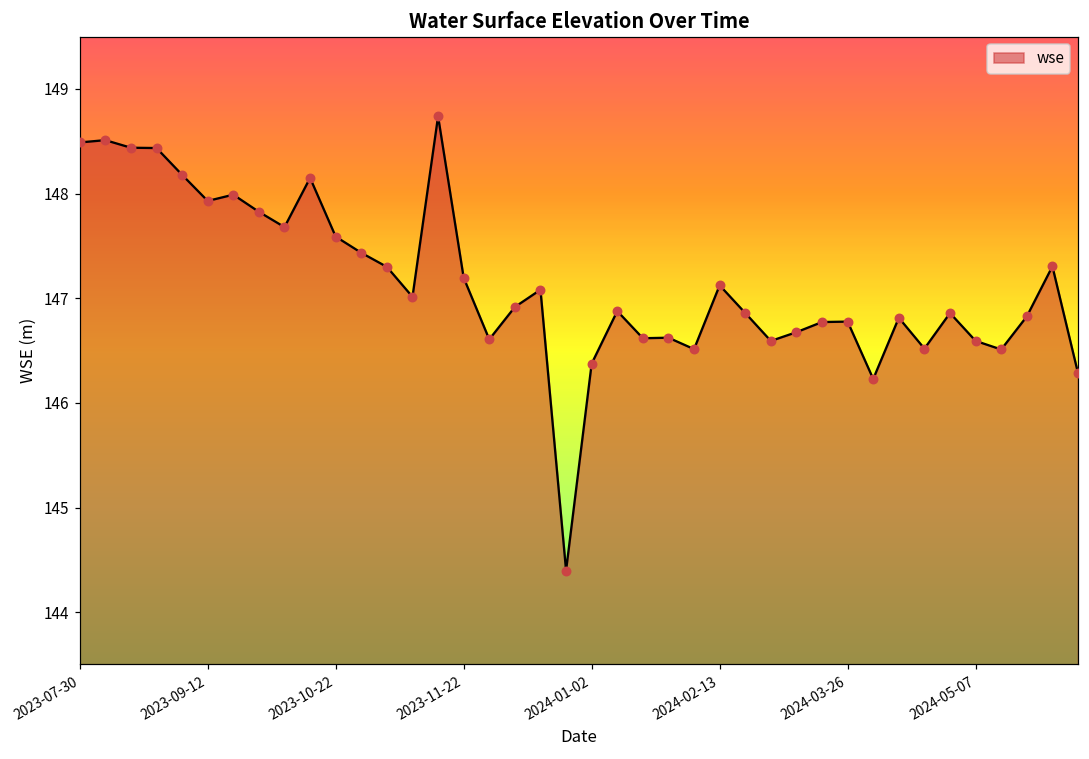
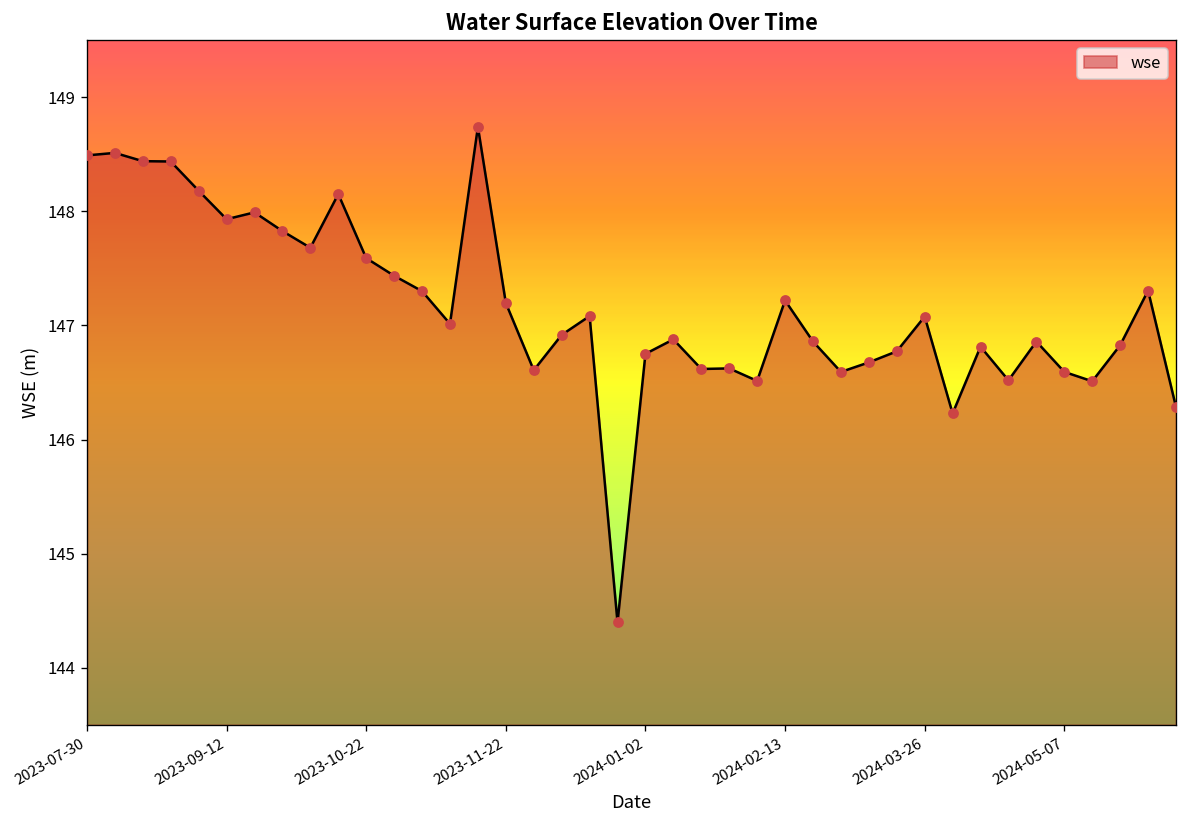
2024-01-02: 146.4 -> 146.8
2024-02-13: 147.1 -> 147.2
2024-03-26: 146.8 -> 147.1
